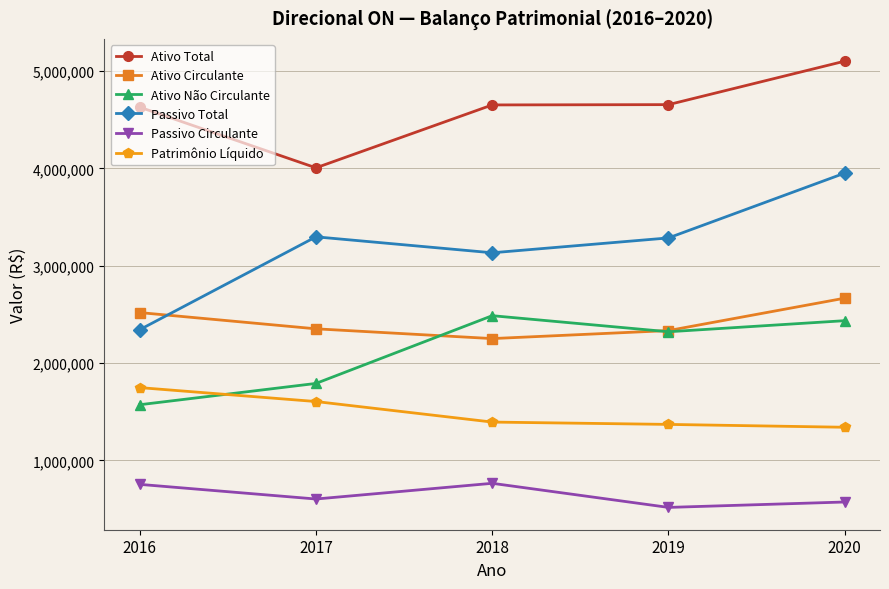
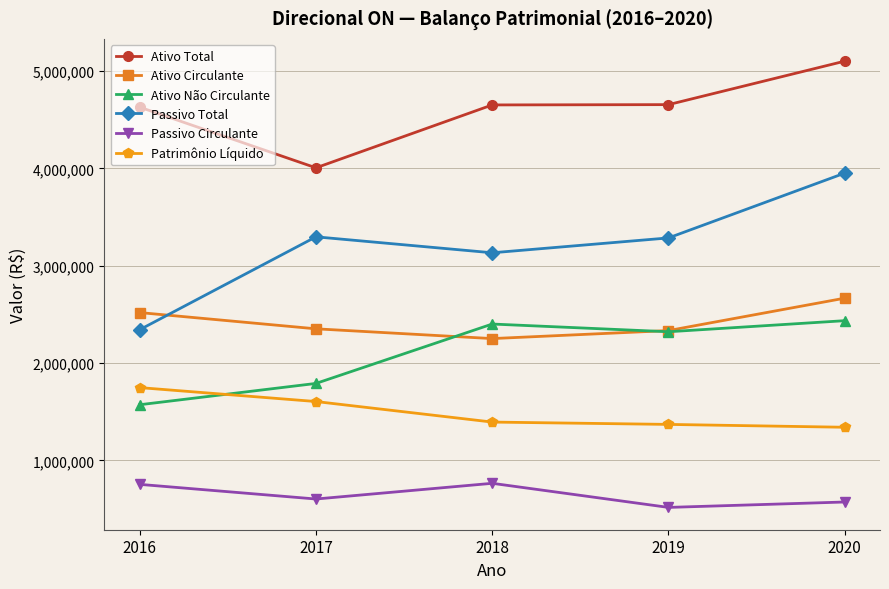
Ativo Não Circulante, 2018: 2,500,000 -> 2,400,000
